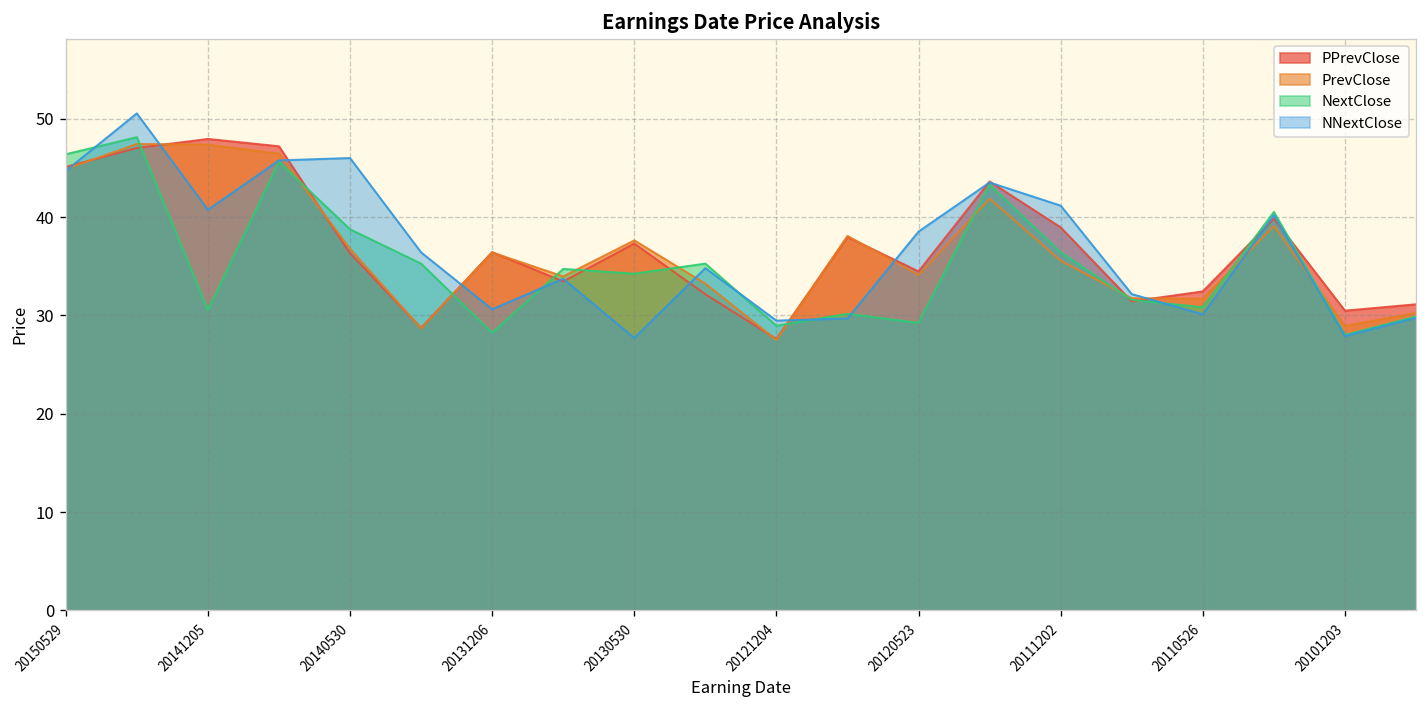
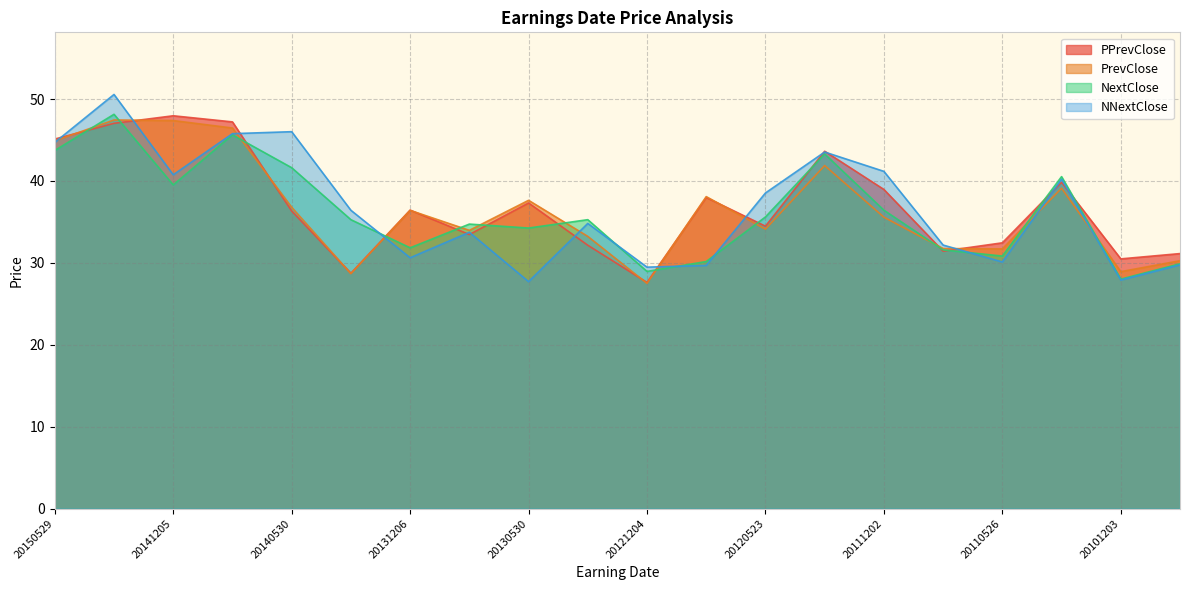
NextClose, 20150529: 46 -> 44
NextClose, 20141205: 31 -> 40
NextClose, 20140530: 39 -> 42
NextClose, 20131206: 28 -> 32
NextClose, 20120523: 29 -> 36
